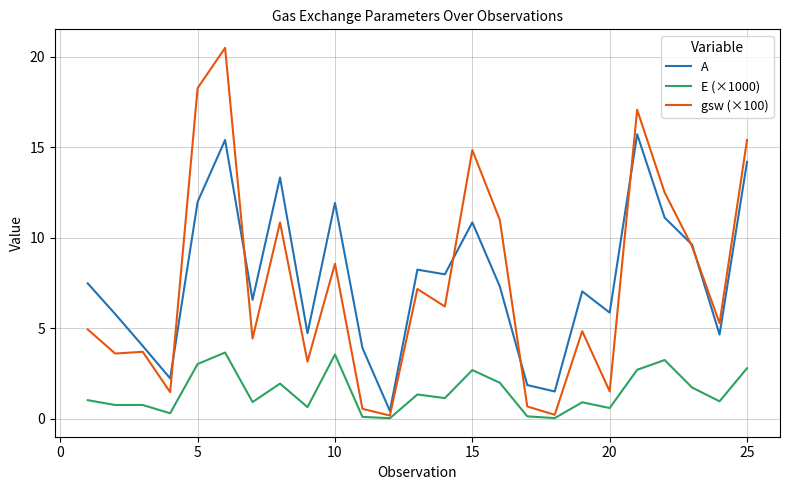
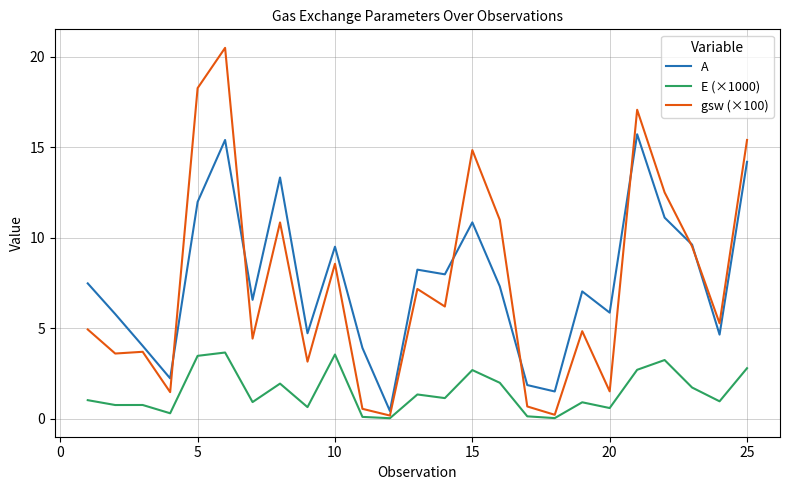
E (×1000), 5: 3.0 -> 3.5
A, 10: 11.9 -> 9.5
